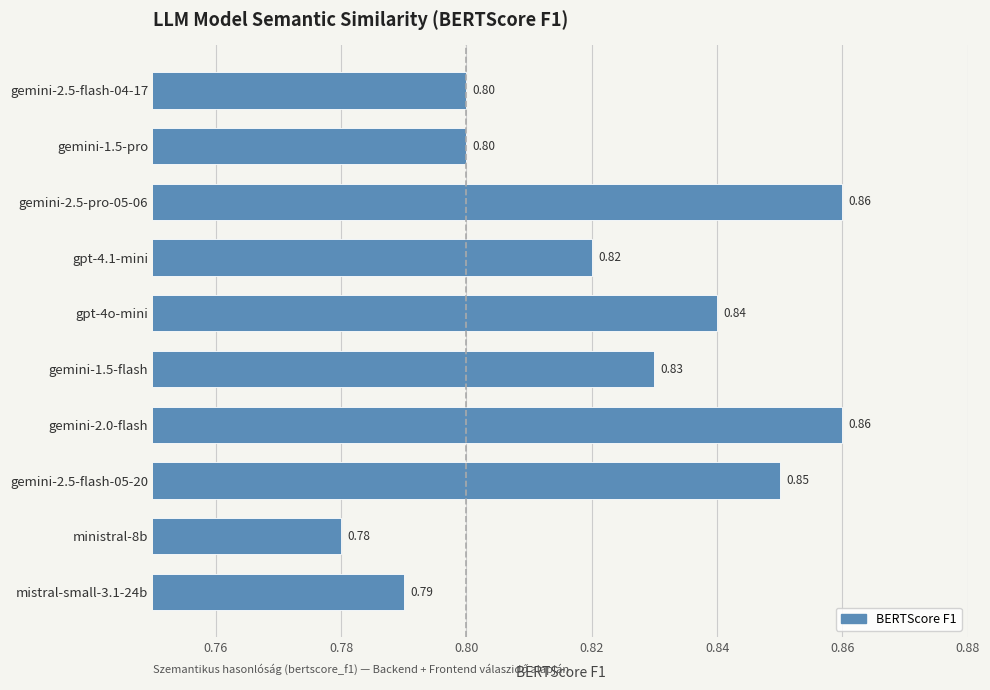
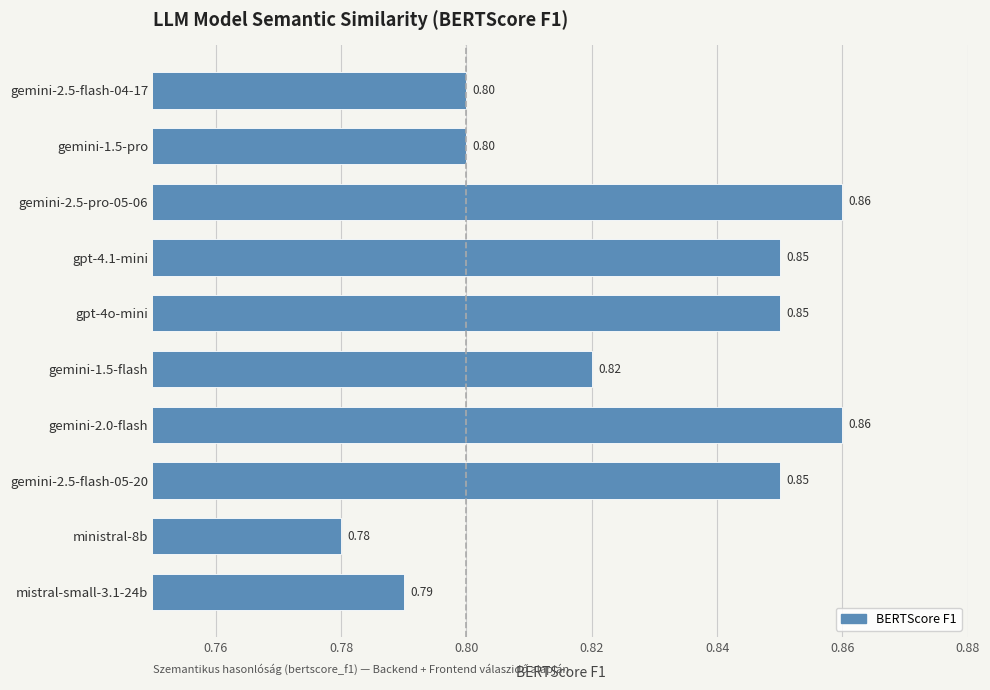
gpt-4.1-mini: 0.82 -> 0.85
gpt-4o-mini: 0.84 -> 0.85
gemini-1.5-flash: 0.83 -> 0.82
